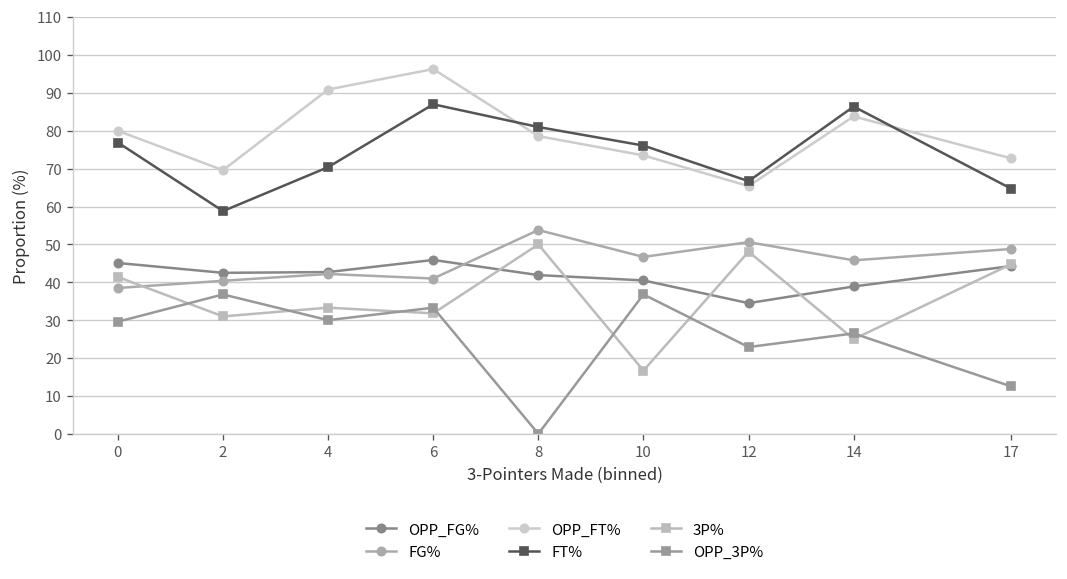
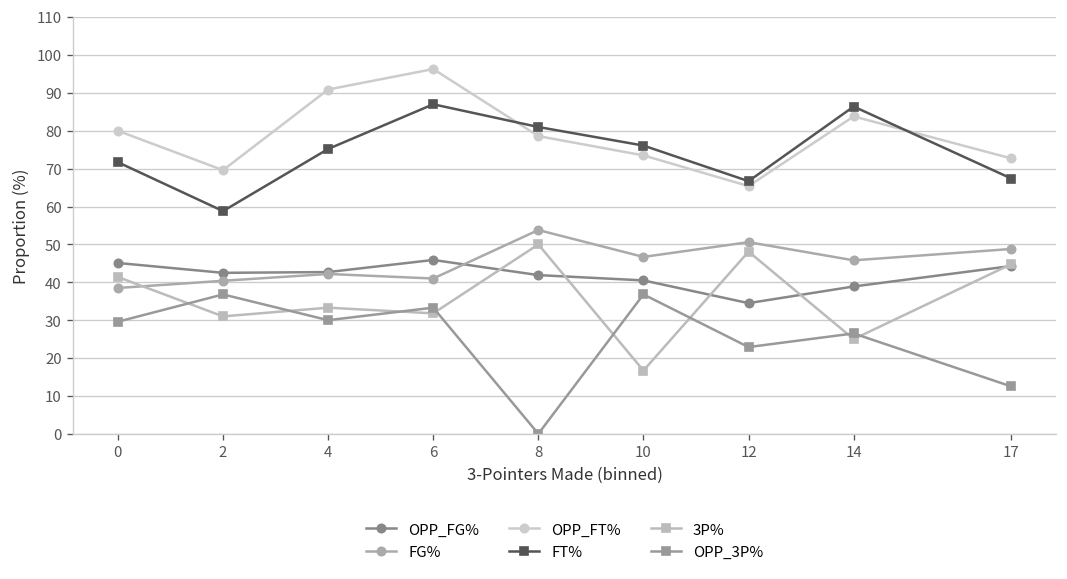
FT%, 0: 77 -> 72
FT%, 4: 70 -> 75
FT%, 17: 65 -> 67
